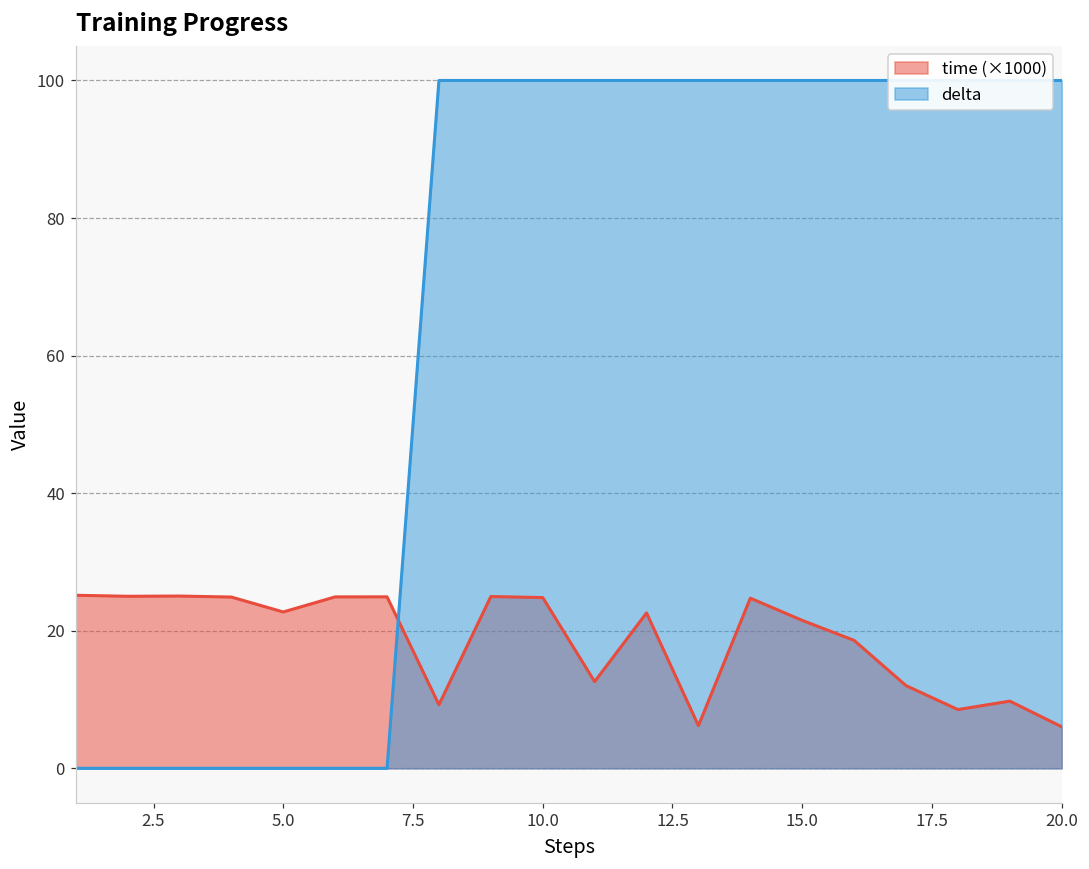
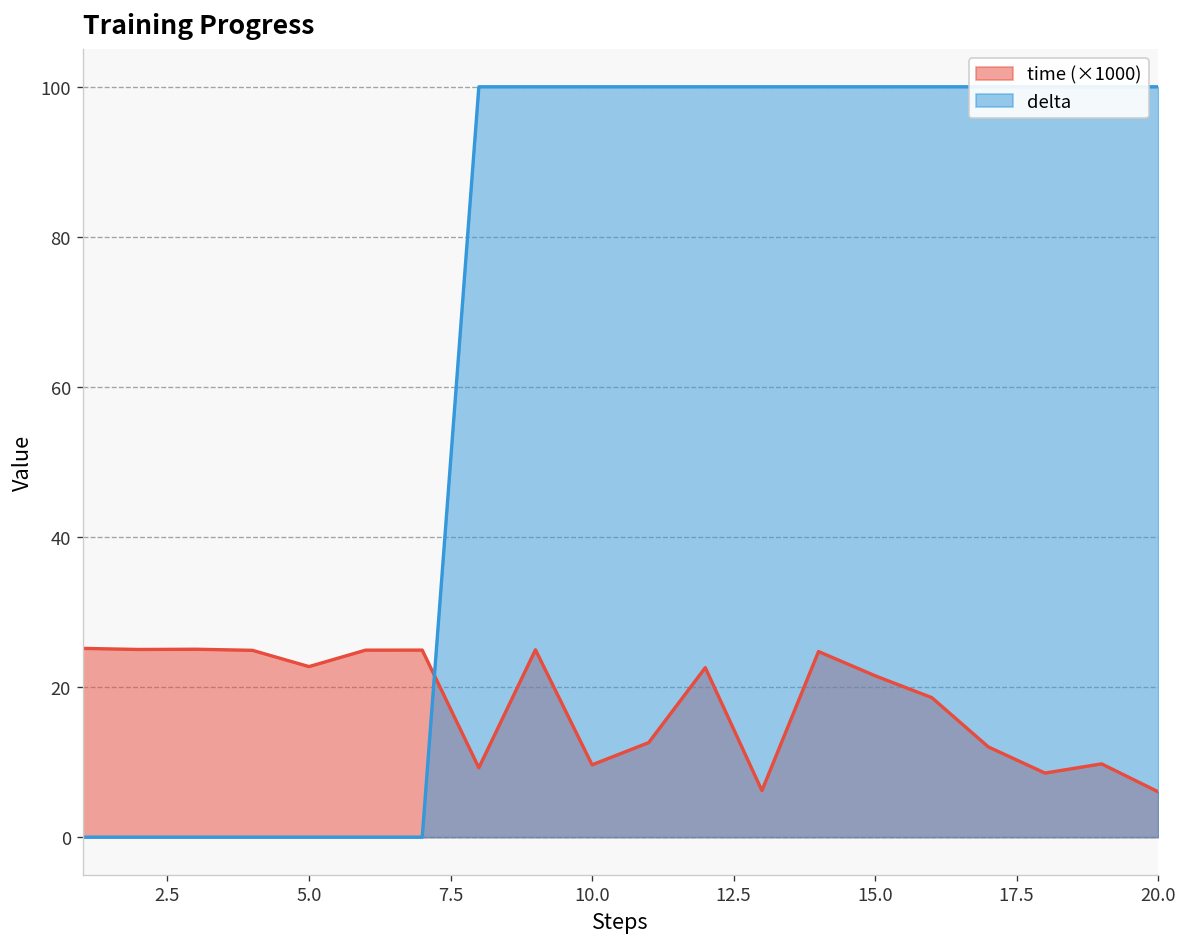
time (×1000), 10.0: 25 -> 10
